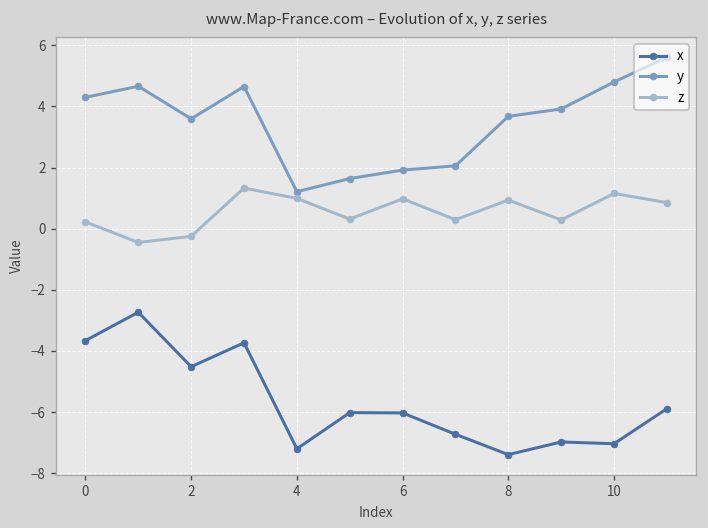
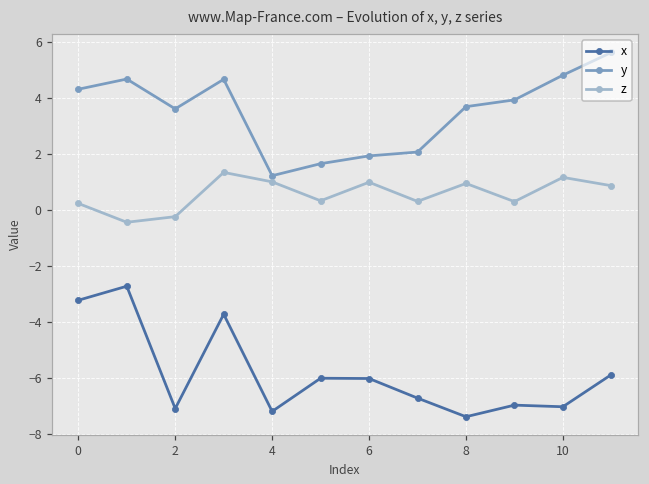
x, 0: -3.7 -> -3.2
x, 2: -4.5 -> -7.1
